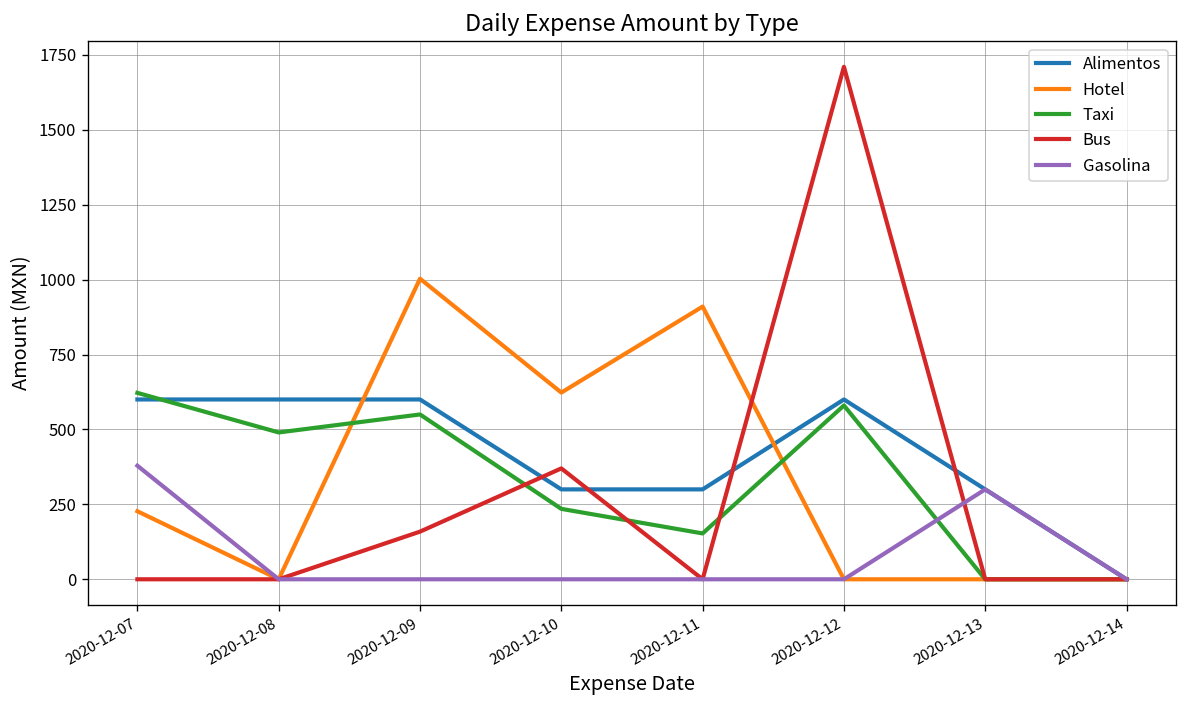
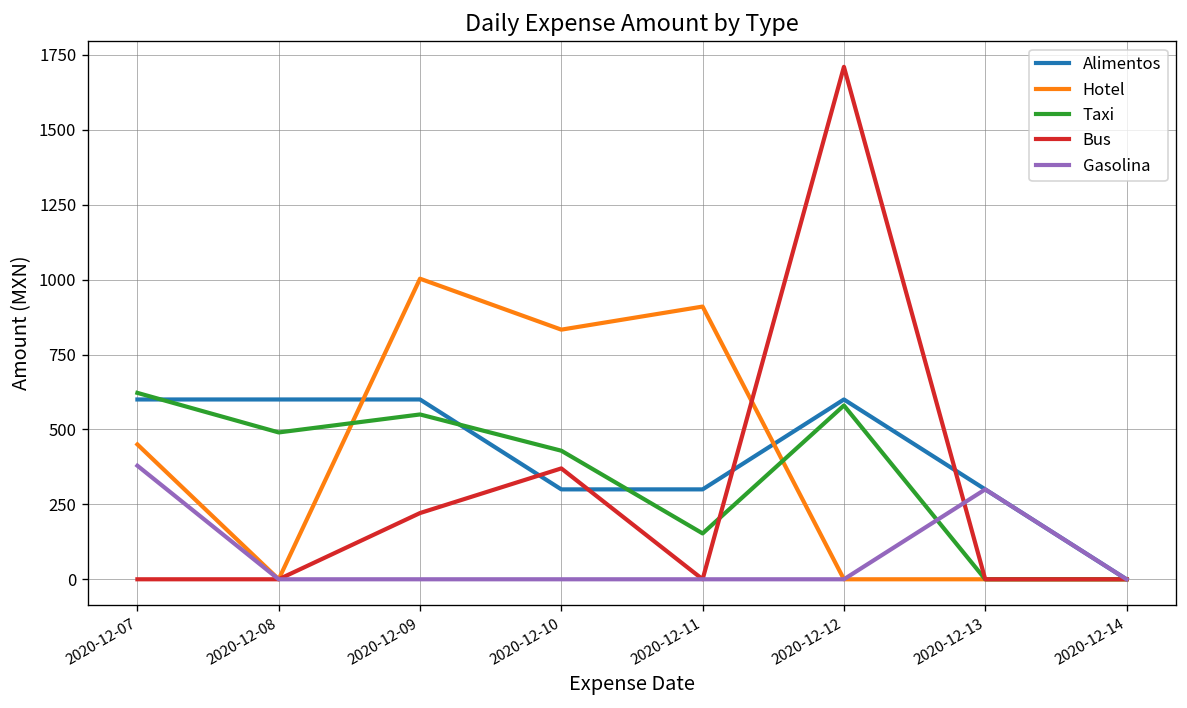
Hotel, 2020-12-07: 230 -> 450
Bus, 2020-12-09: 160 -> 220
Hotel, 2020-12-10: 620 -> 830
Taxi, 2020-12-10: 240 -> 430
